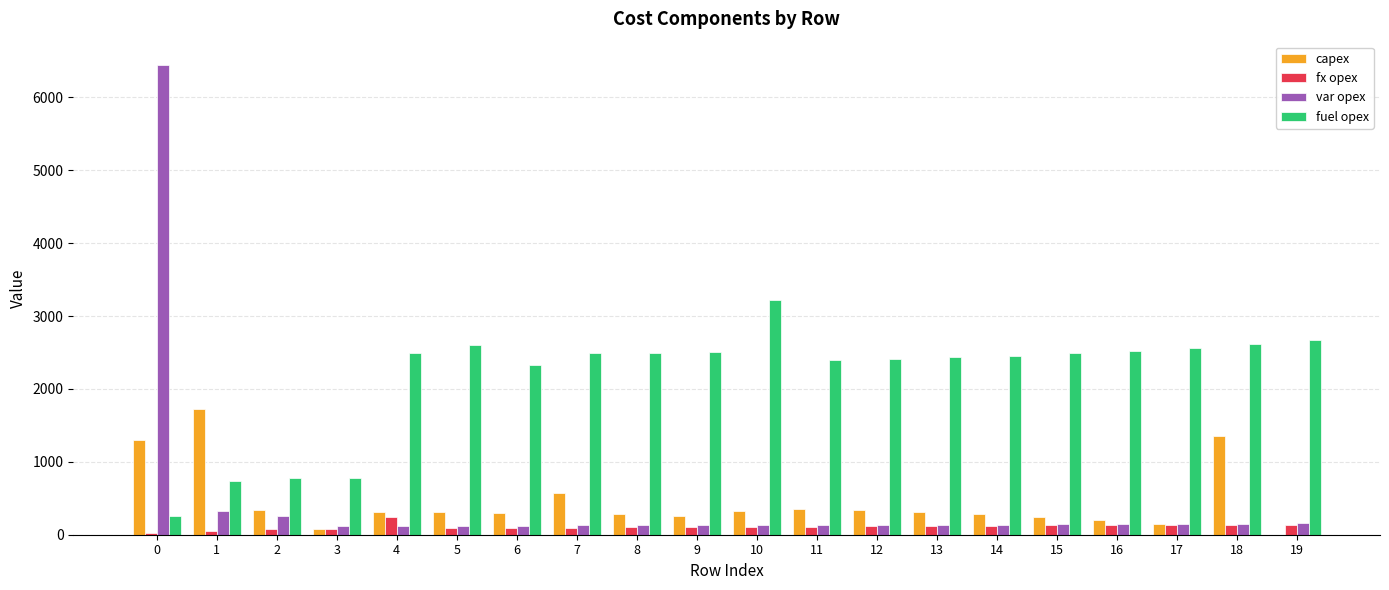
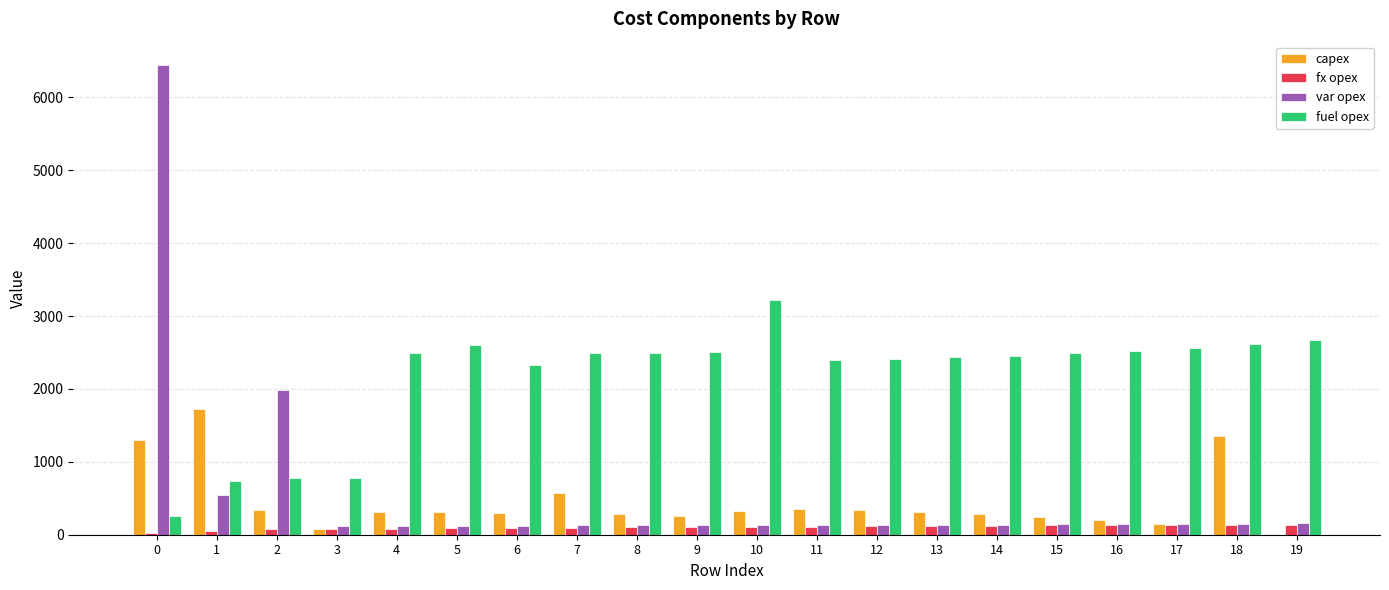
var opex, 1: 300 -> 500
var opex, 2: 300 -> 2000
fx opex, 4: 200 -> 100
